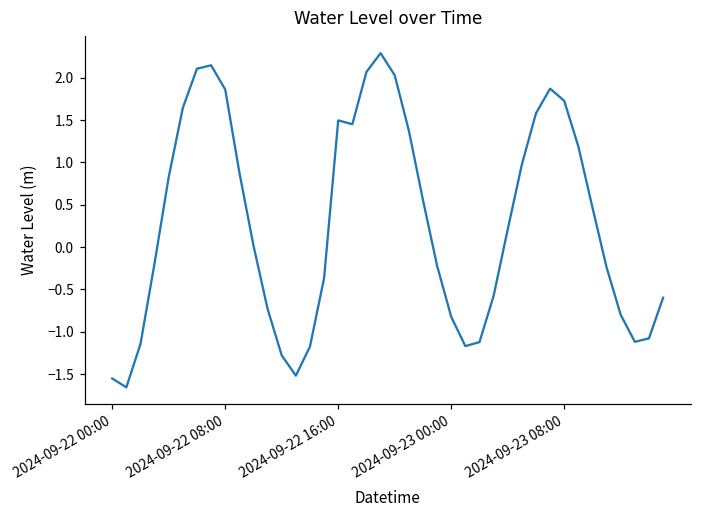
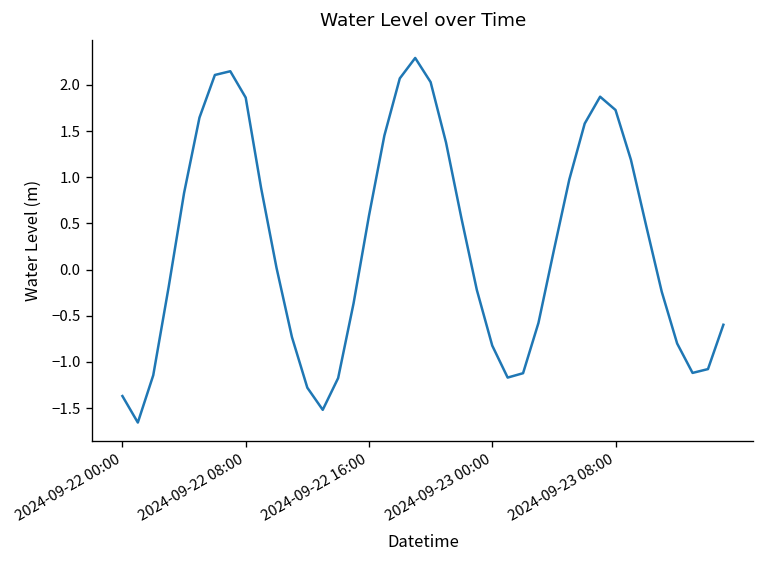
2024-09-22 00:00: -1.6 -> -1.4
2024-09-22 16:00: 1.5 -> 0.6
